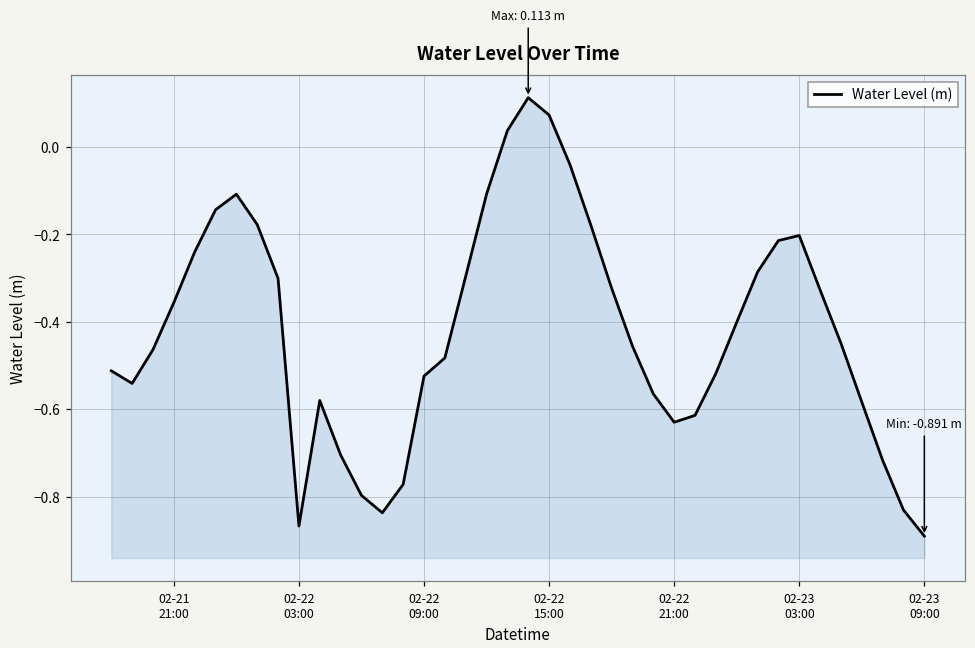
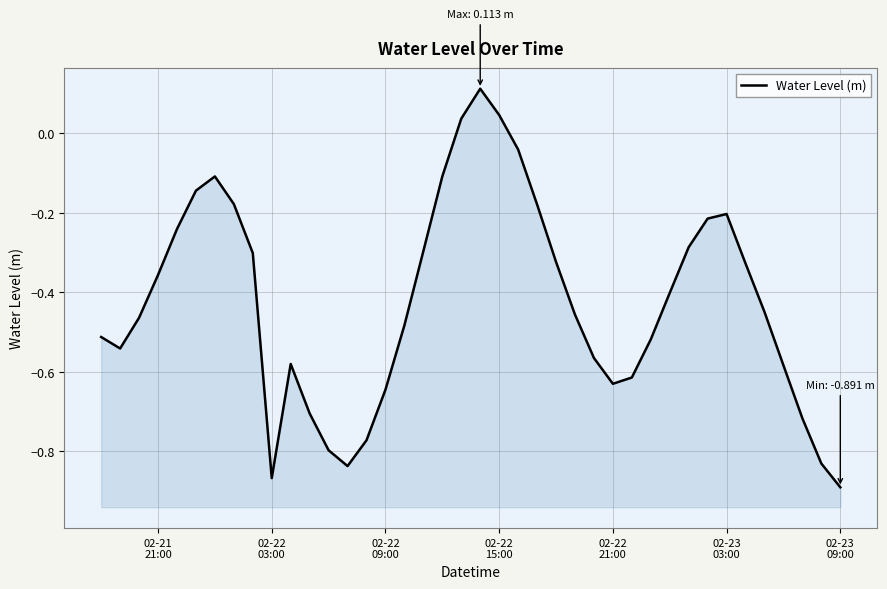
02-22 09:00: -0.52 -> -0.64
02-22 15:00: 0.07 -> 0.05
